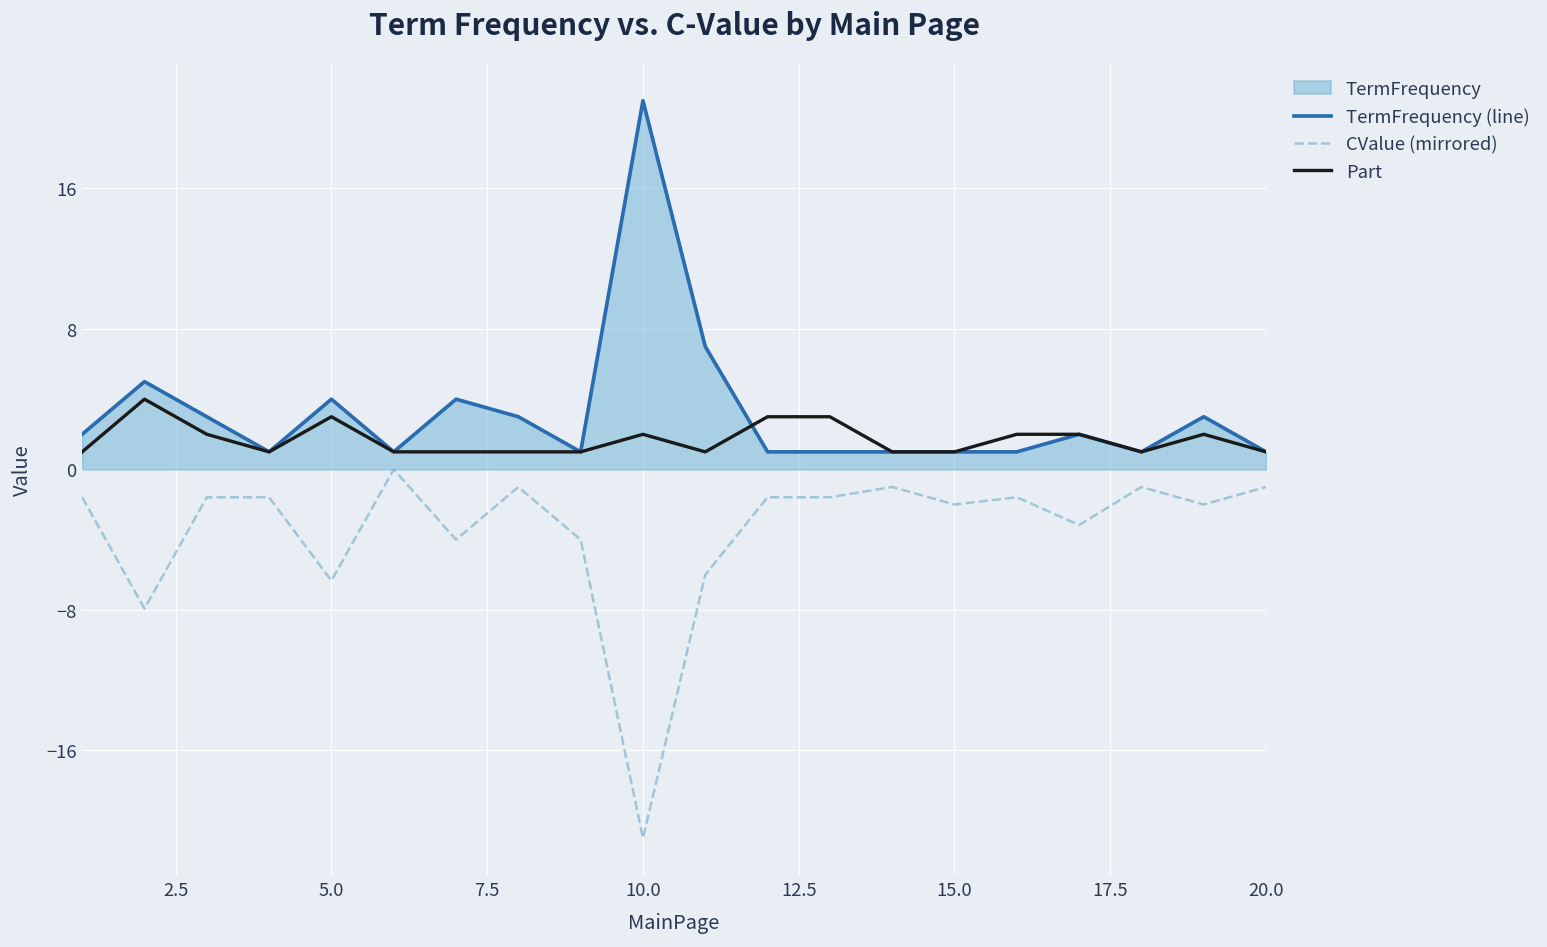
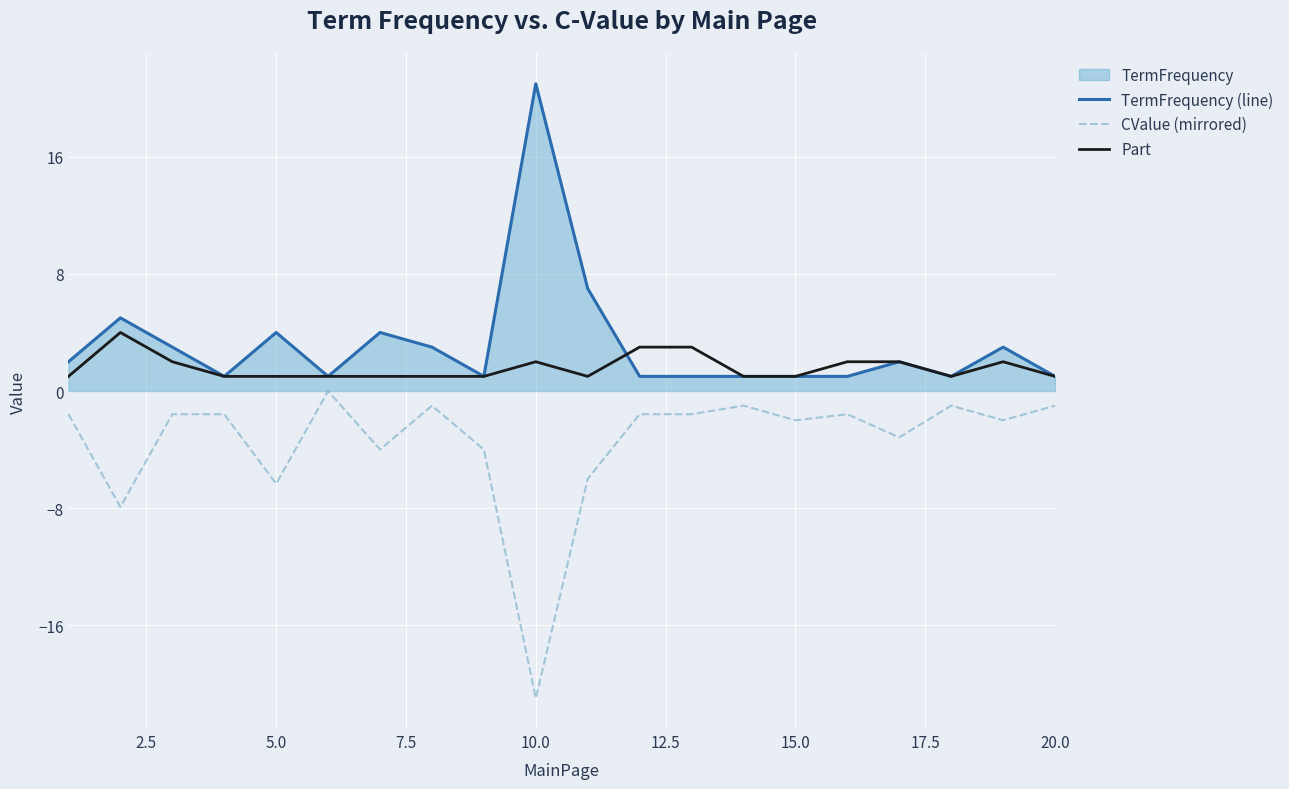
Part, 5.0: 3 -> 1
